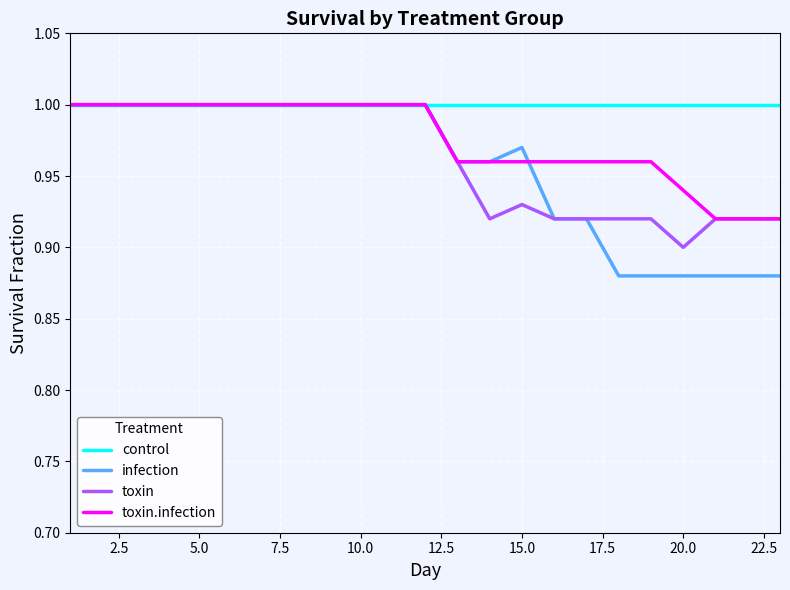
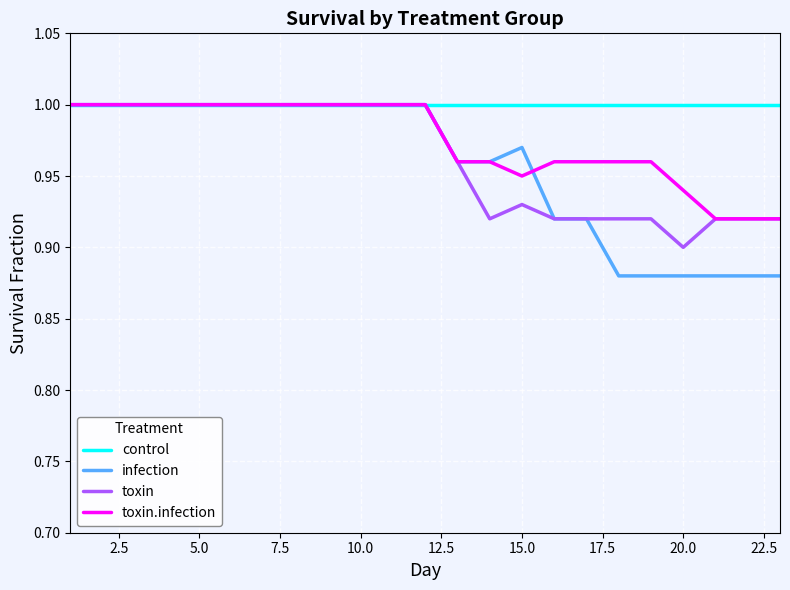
toxin.infection, 15.0: 0.96 -> 0.95
